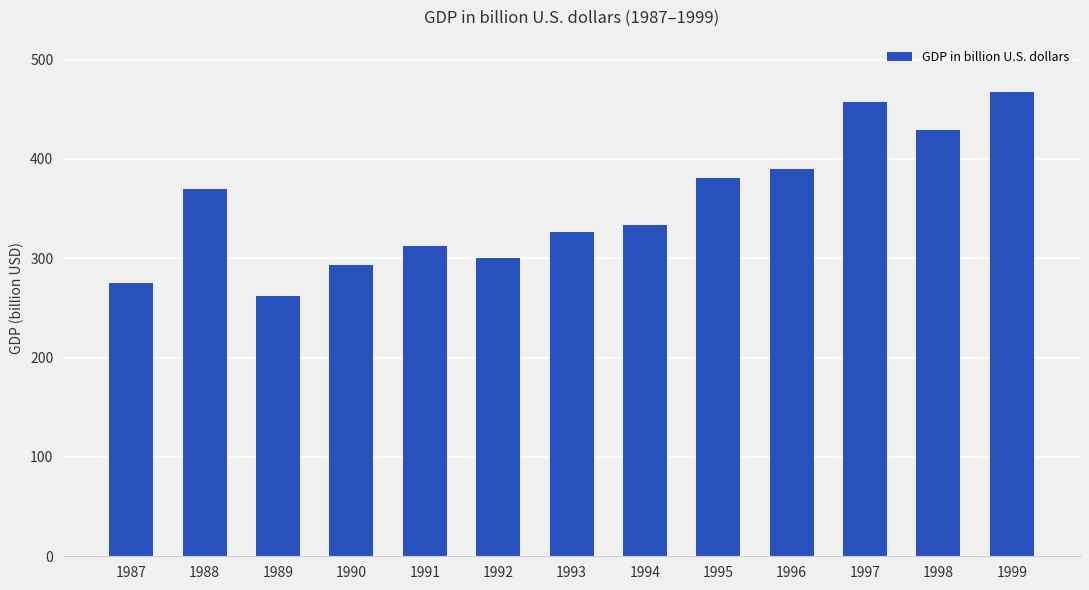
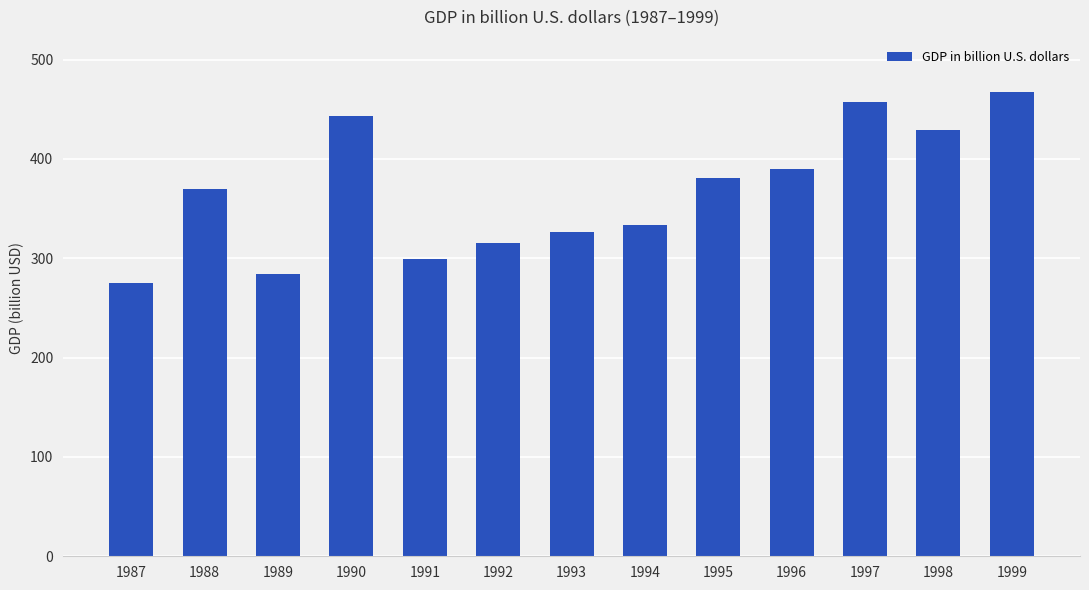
1989: 260 -> 280
1990: 290 -> 440
1991: 310 -> 300
1992: 300 -> 320
